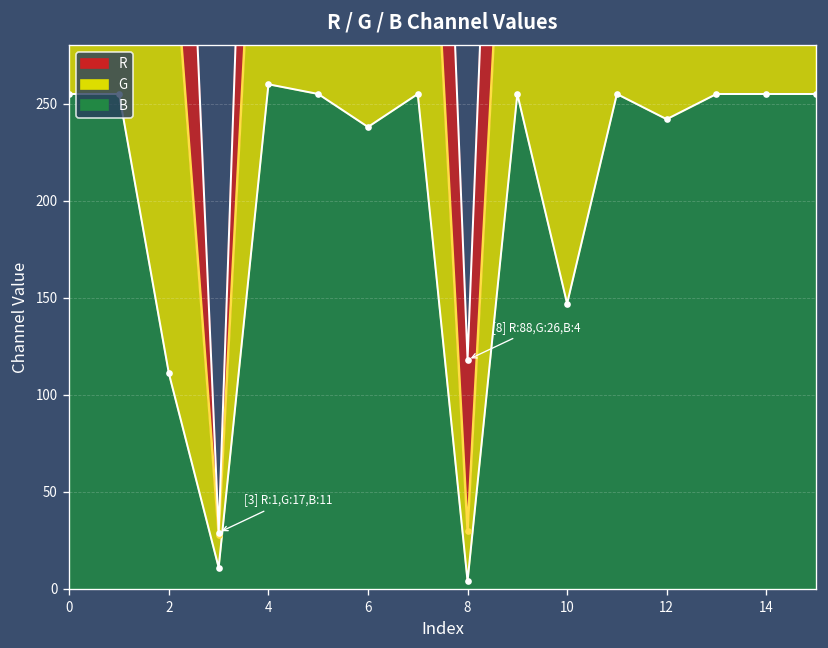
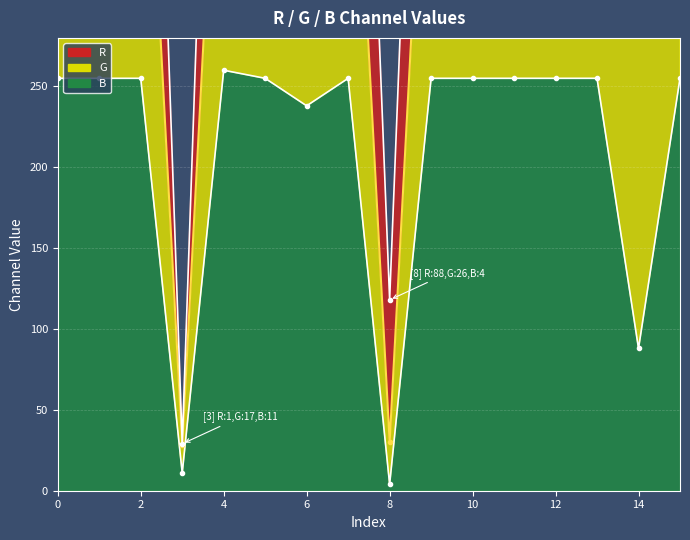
B, 2: 111 -> 255
B, 10: 147 -> 255
B, 12: 242 -> 255
B, 14: 255 -> 88
